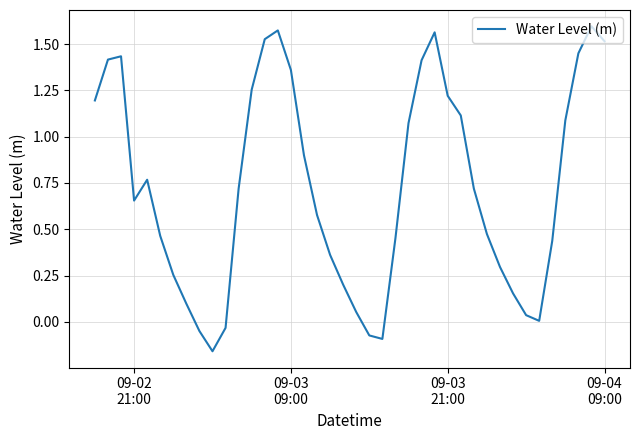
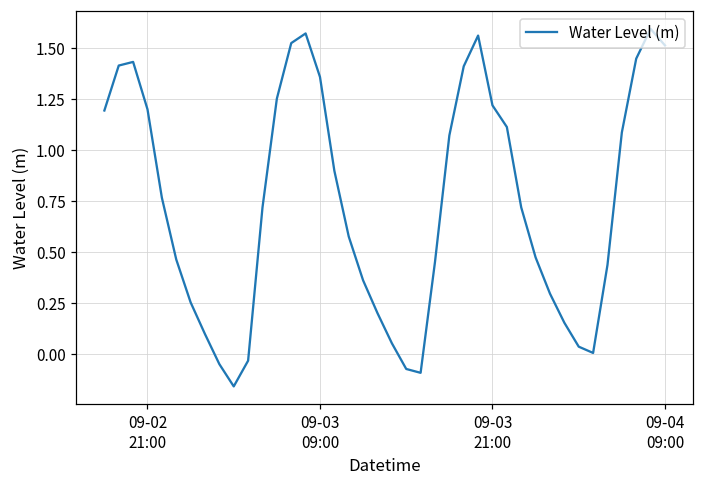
09-02 21:00: 0.65 -> 1.20
